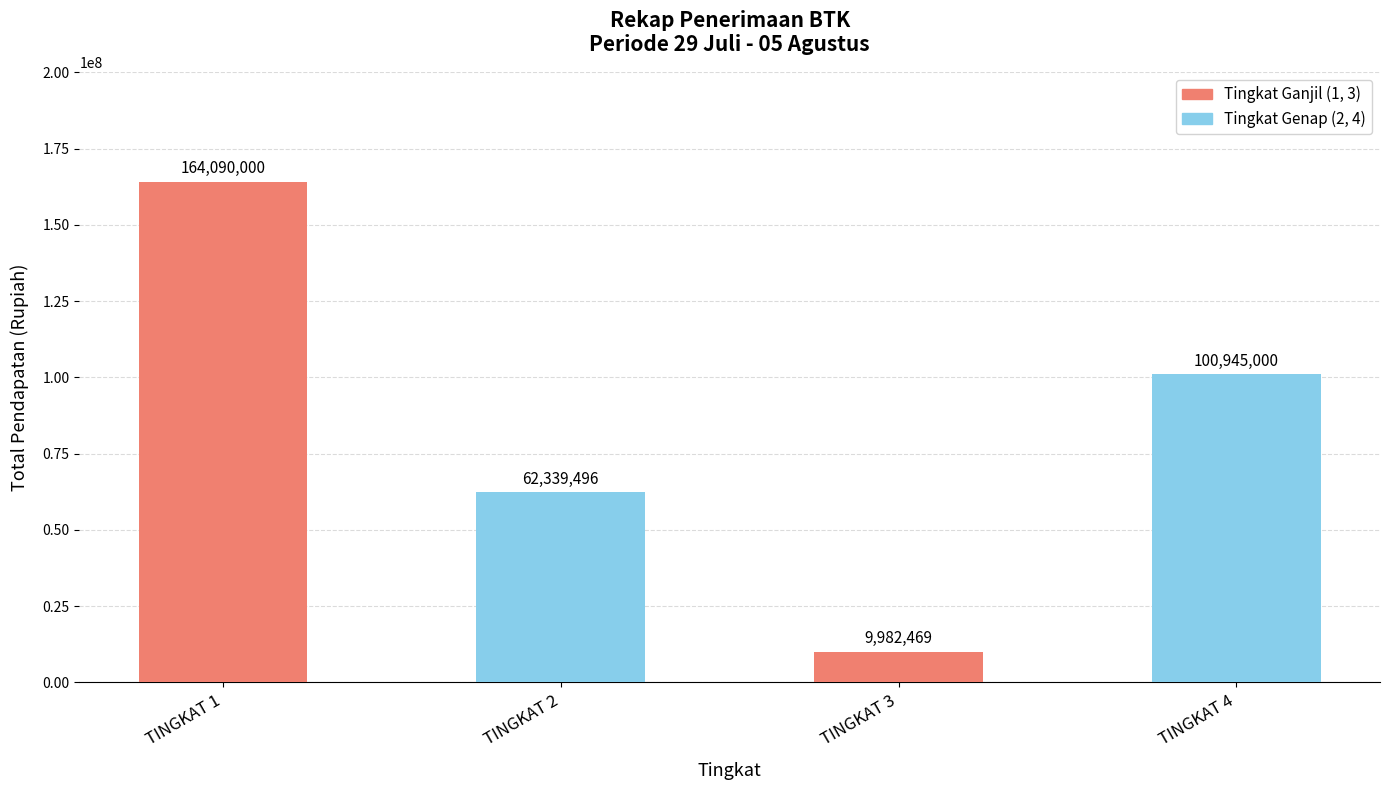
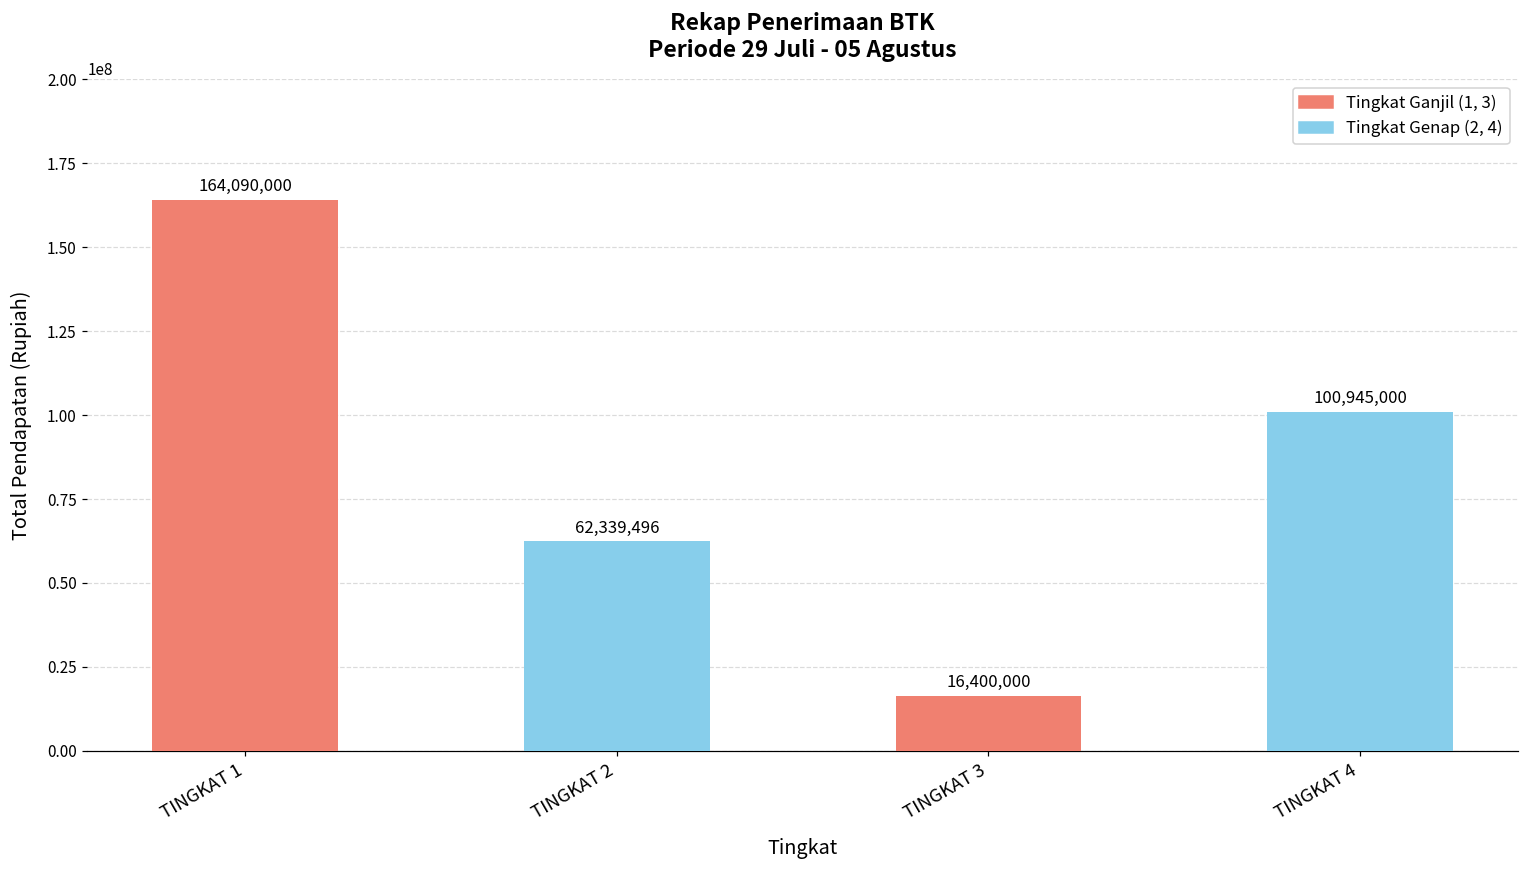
TINGKAT 3: 9,982,469 -> 16,400,000
